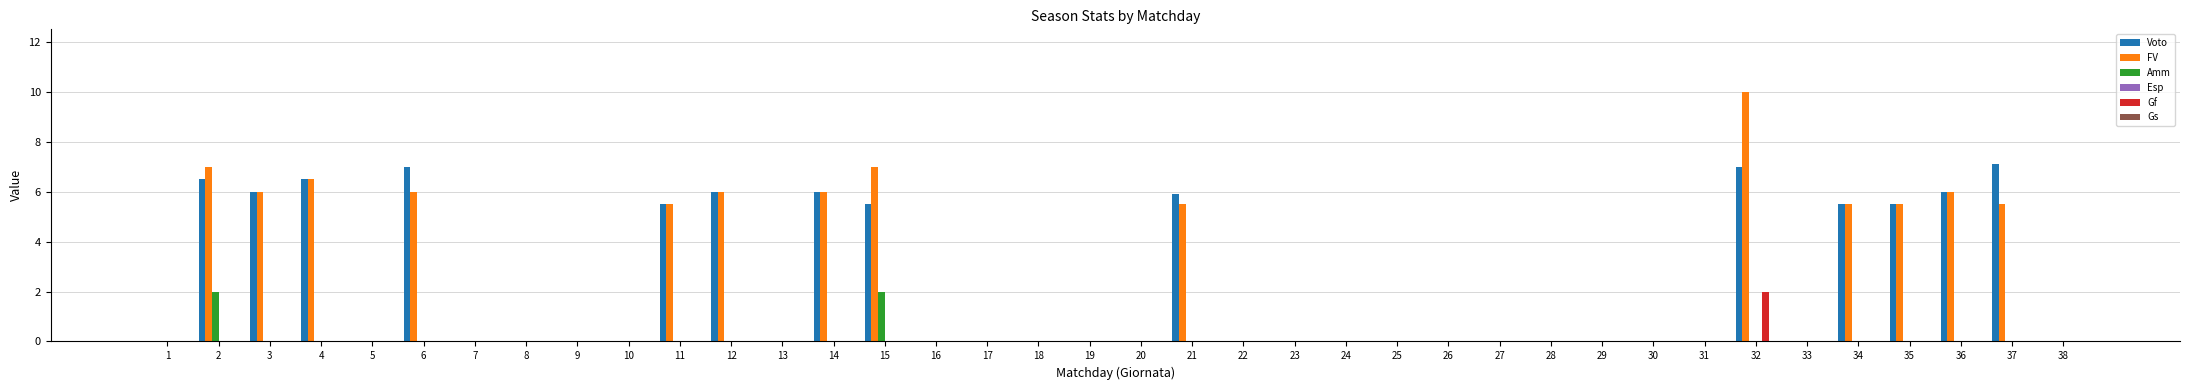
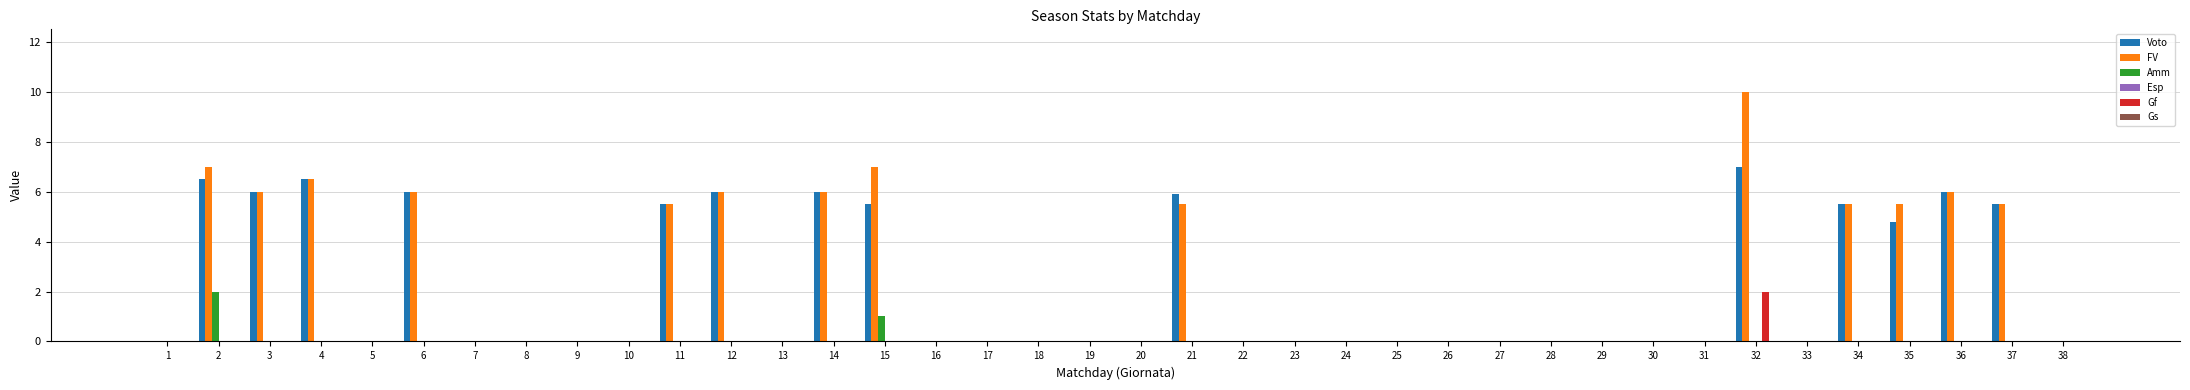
Voto, 6: 7 -> 6
Amm, 15: 2 -> 1
Voto, 35: 5.5 -> 4.8
Voto, 37: 7.1 -> 5.5
